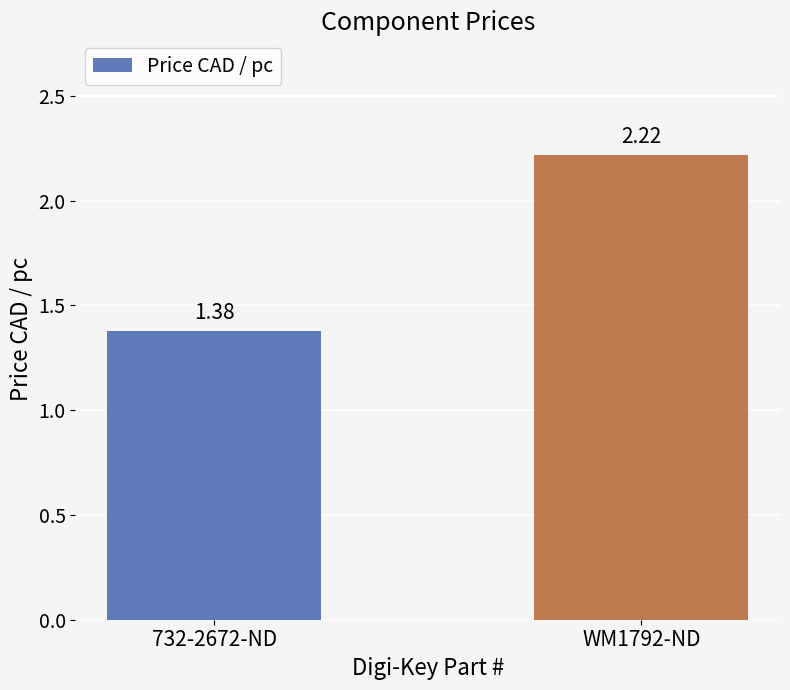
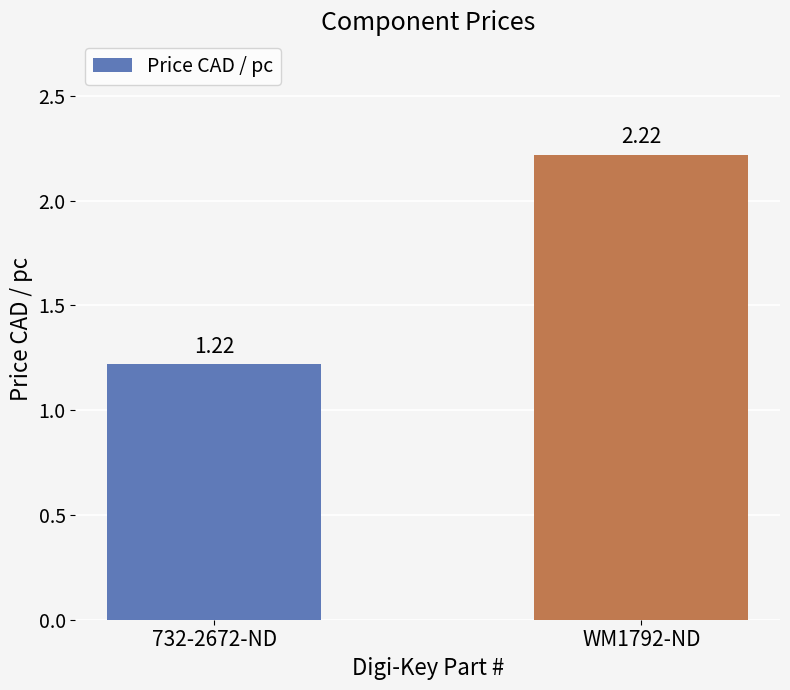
732-2672-ND: 1.38 -> 1.22
